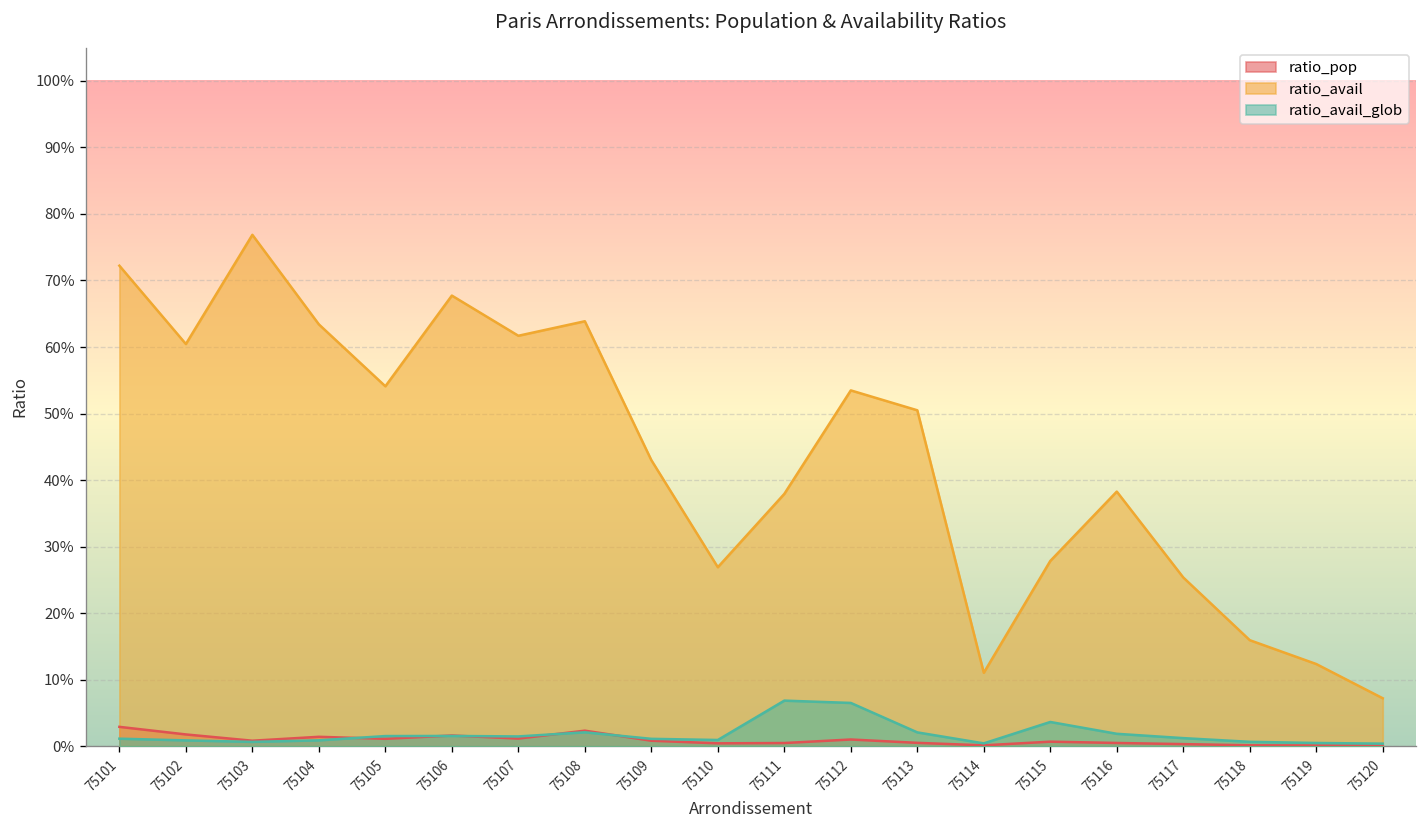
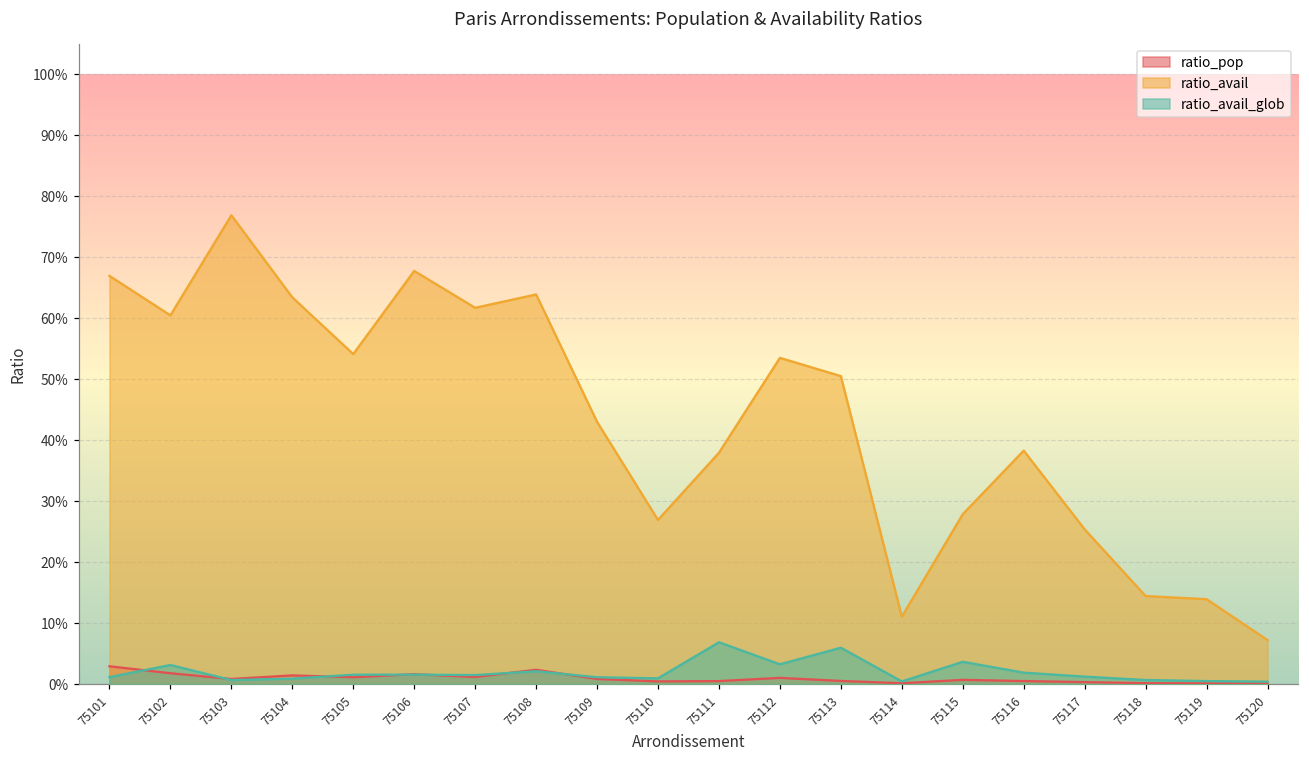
ratio_avail, 75101: 72% -> 67%
ratio_avail_glob, 75102: 1% -> 3%
ratio_avail_glob, 75112: 7% -> 3%
ratio_avail_glob, 75113: 2% -> 6%
ratio_avail, 75118: 16% -> 14%
ratio_avail, 75119: 12% -> 14%
